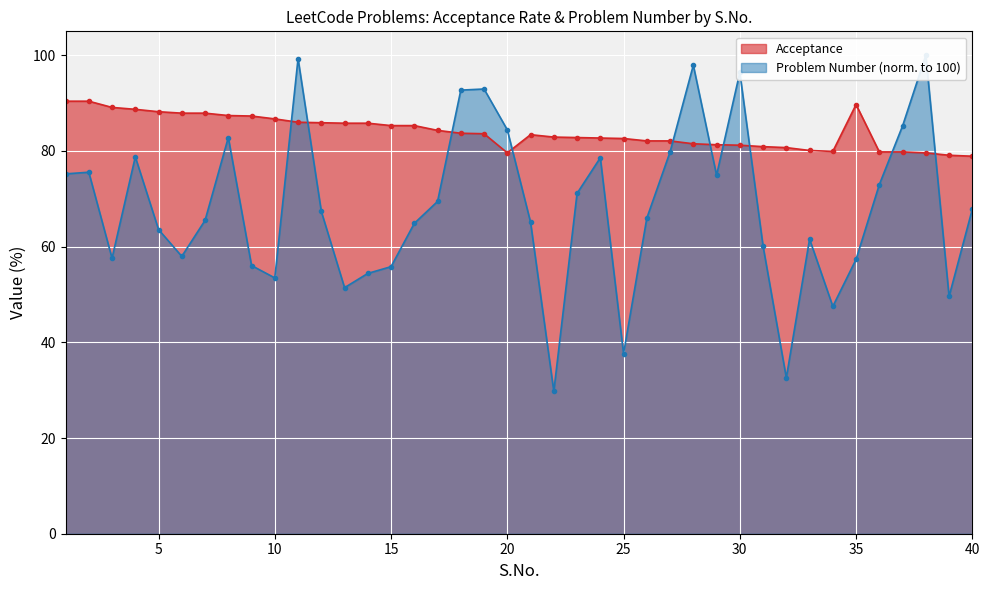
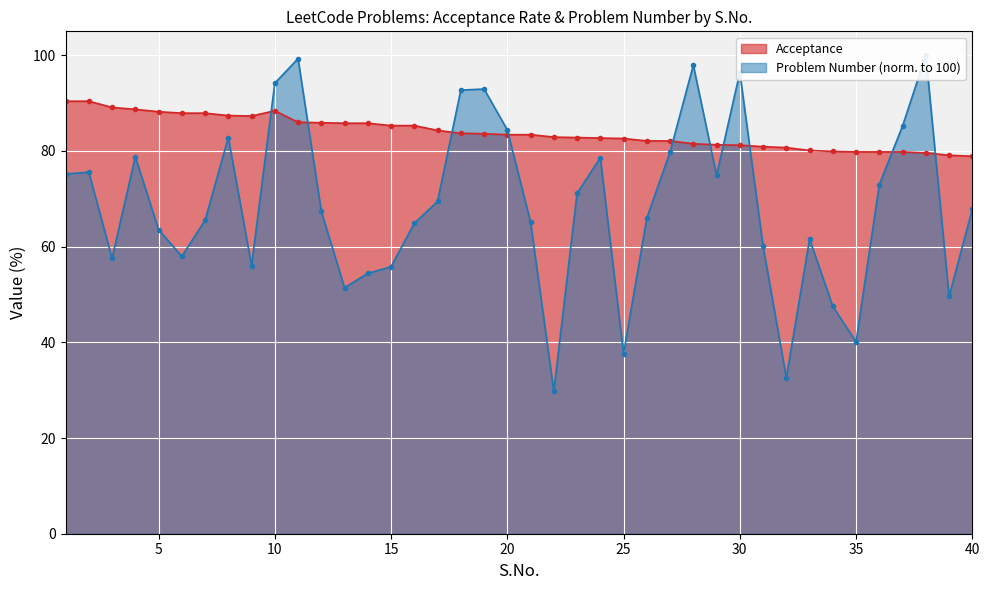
Acceptance, 10: 87 -> 88
Problem Number (norm. to 100), 10: 53 -> 94
Acceptance, 20: 80 -> 83
Acceptance, 35: 90 -> 80
Problem Number (norm. to 100), 35: 57 -> 40
